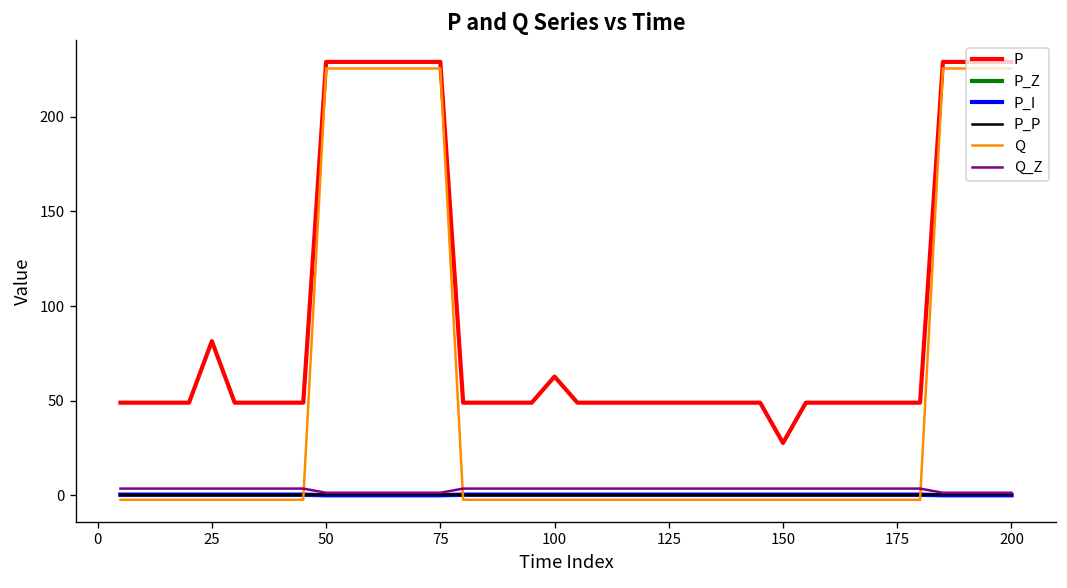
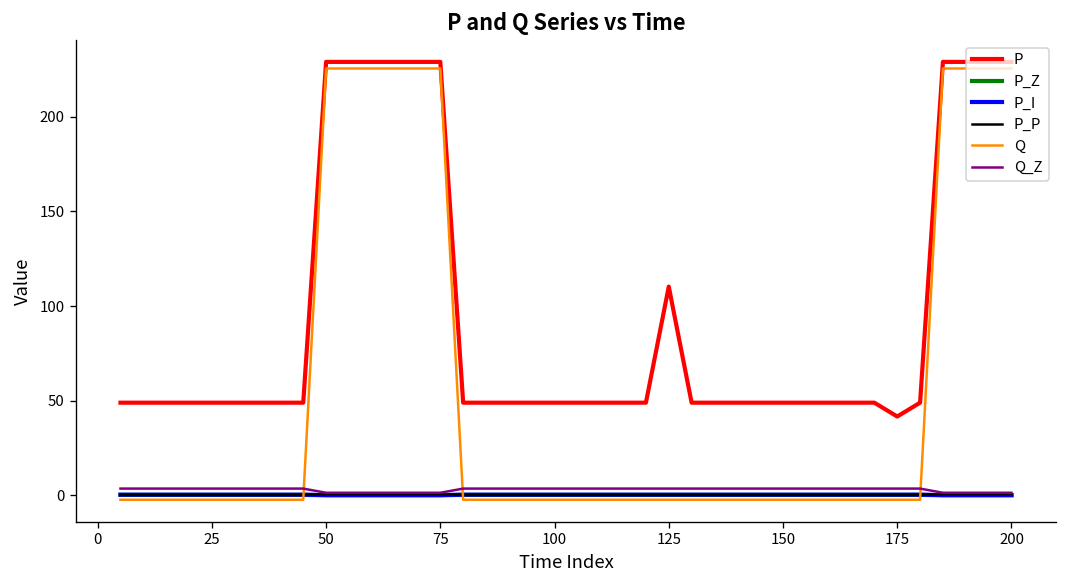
P, 25: 82 -> 49
P, 100: 63 -> 49
P, 125: 49 -> 110
P, 150: 28 -> 49
P, 175: 49 -> 42
